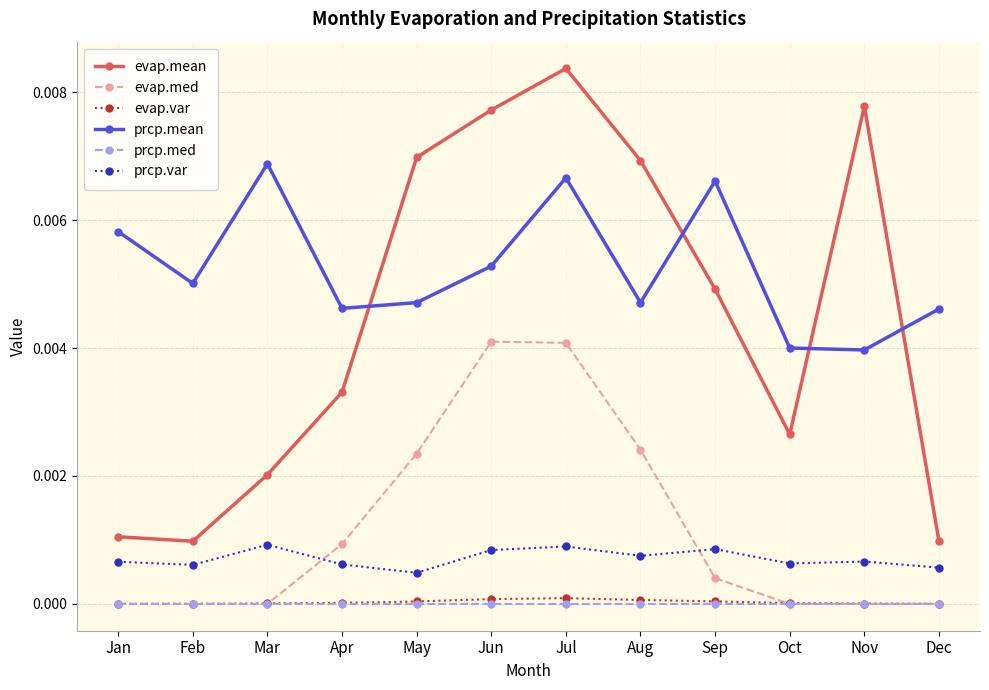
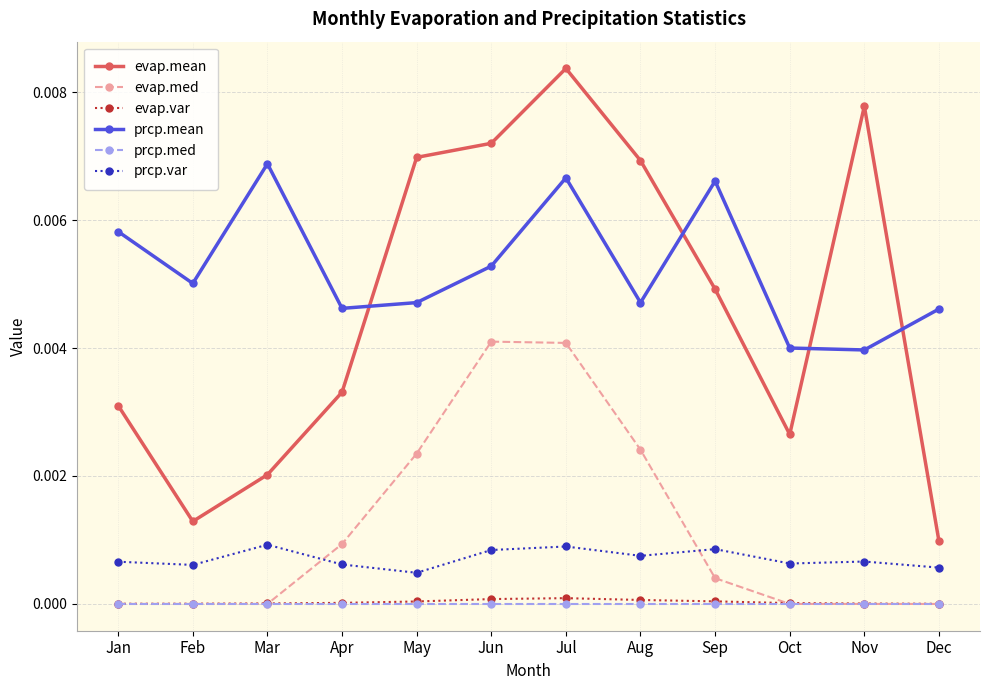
evap.mean, Jan: 0.0011 -> 0.0031
evap.mean, Feb: 0.0010 -> 0.0013
evap.mean, Jun: 0.0077 -> 0.0072
